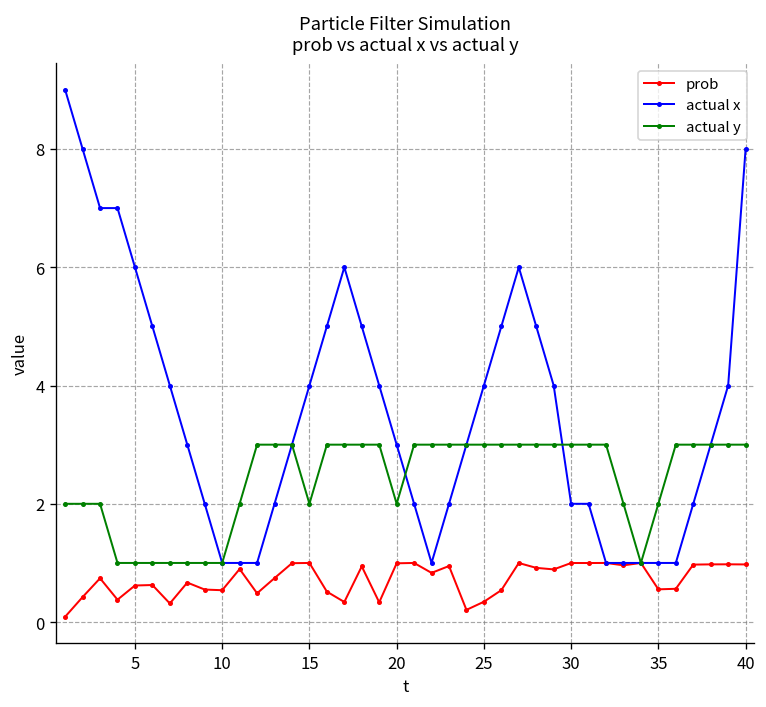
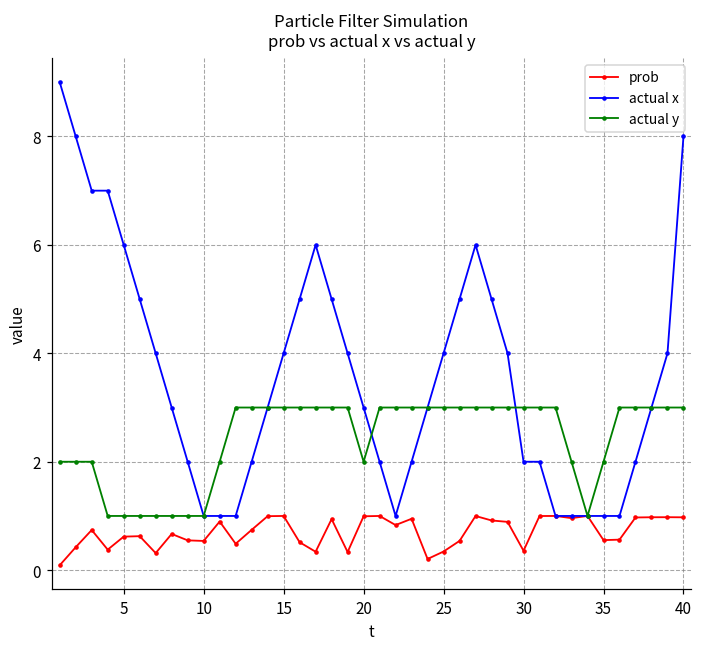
actual y, 15: 2 -> 3
prob, 30: 1.0 -> 0.4
